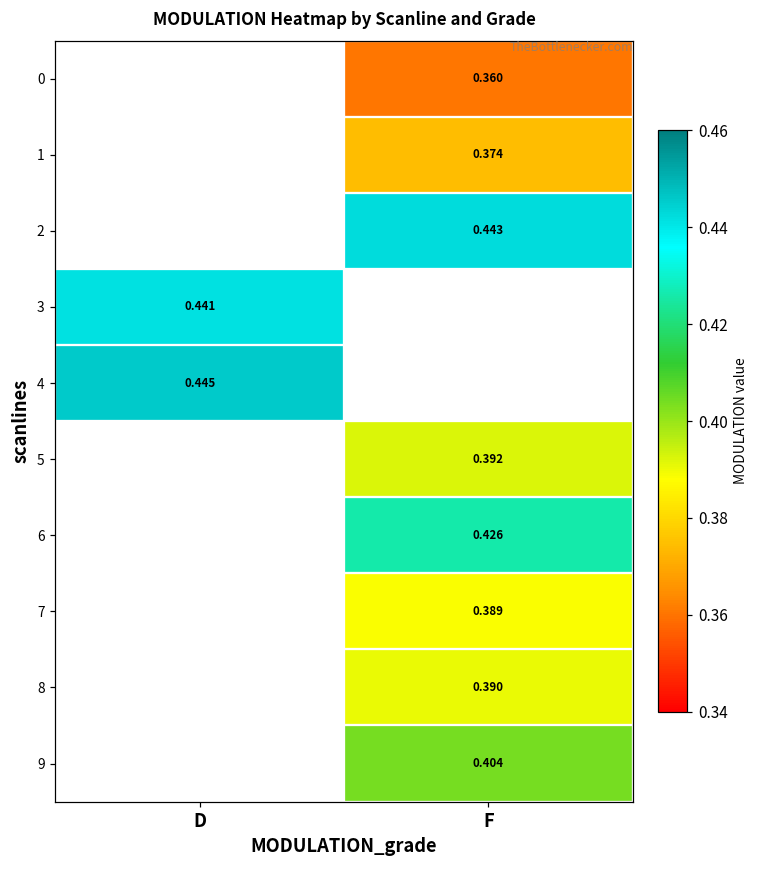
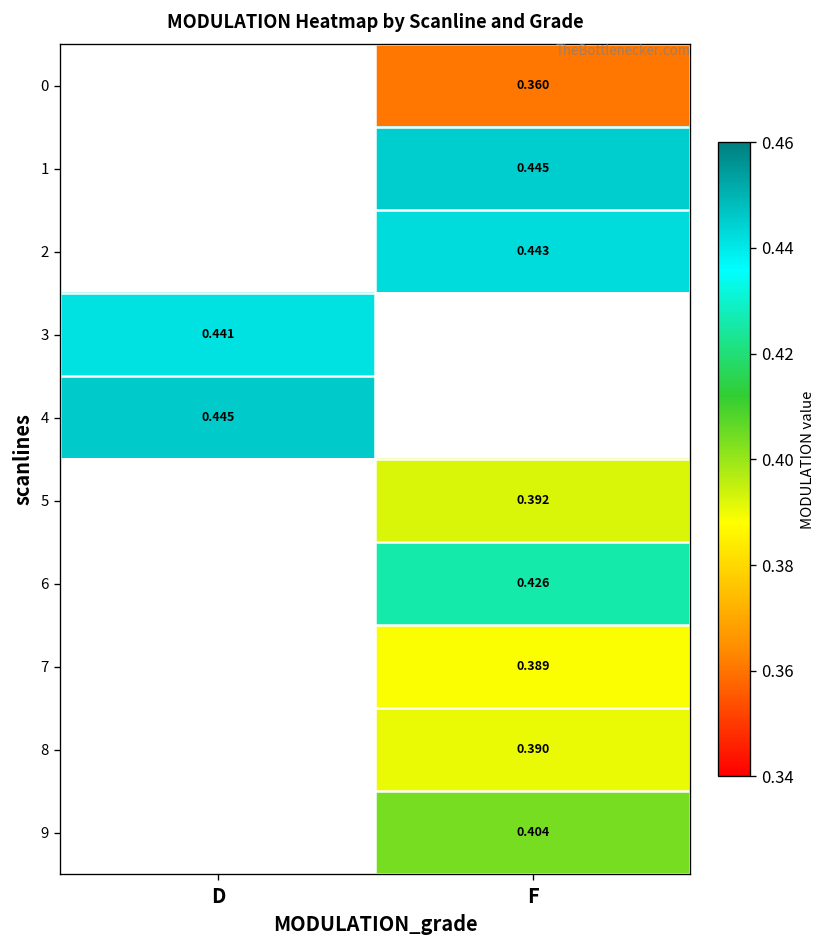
1, F: 0.374 -> 0.445
